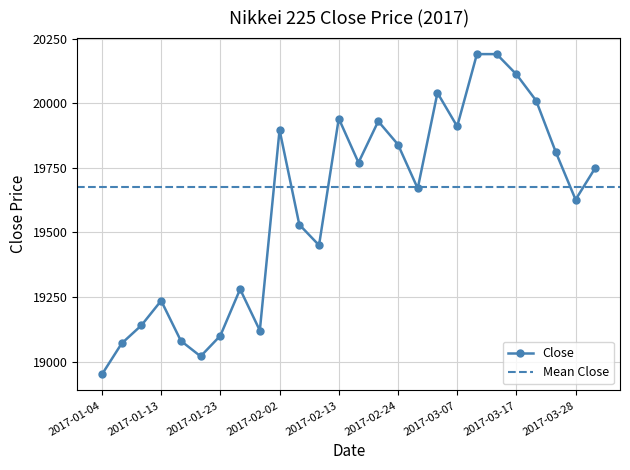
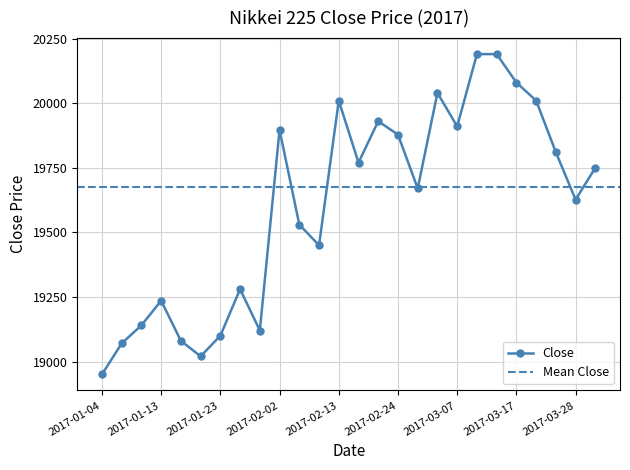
2017-02-13: 19940 -> 20010
2017-02-24: 19840 -> 19880
2017-03-17: 20110 -> 20080
